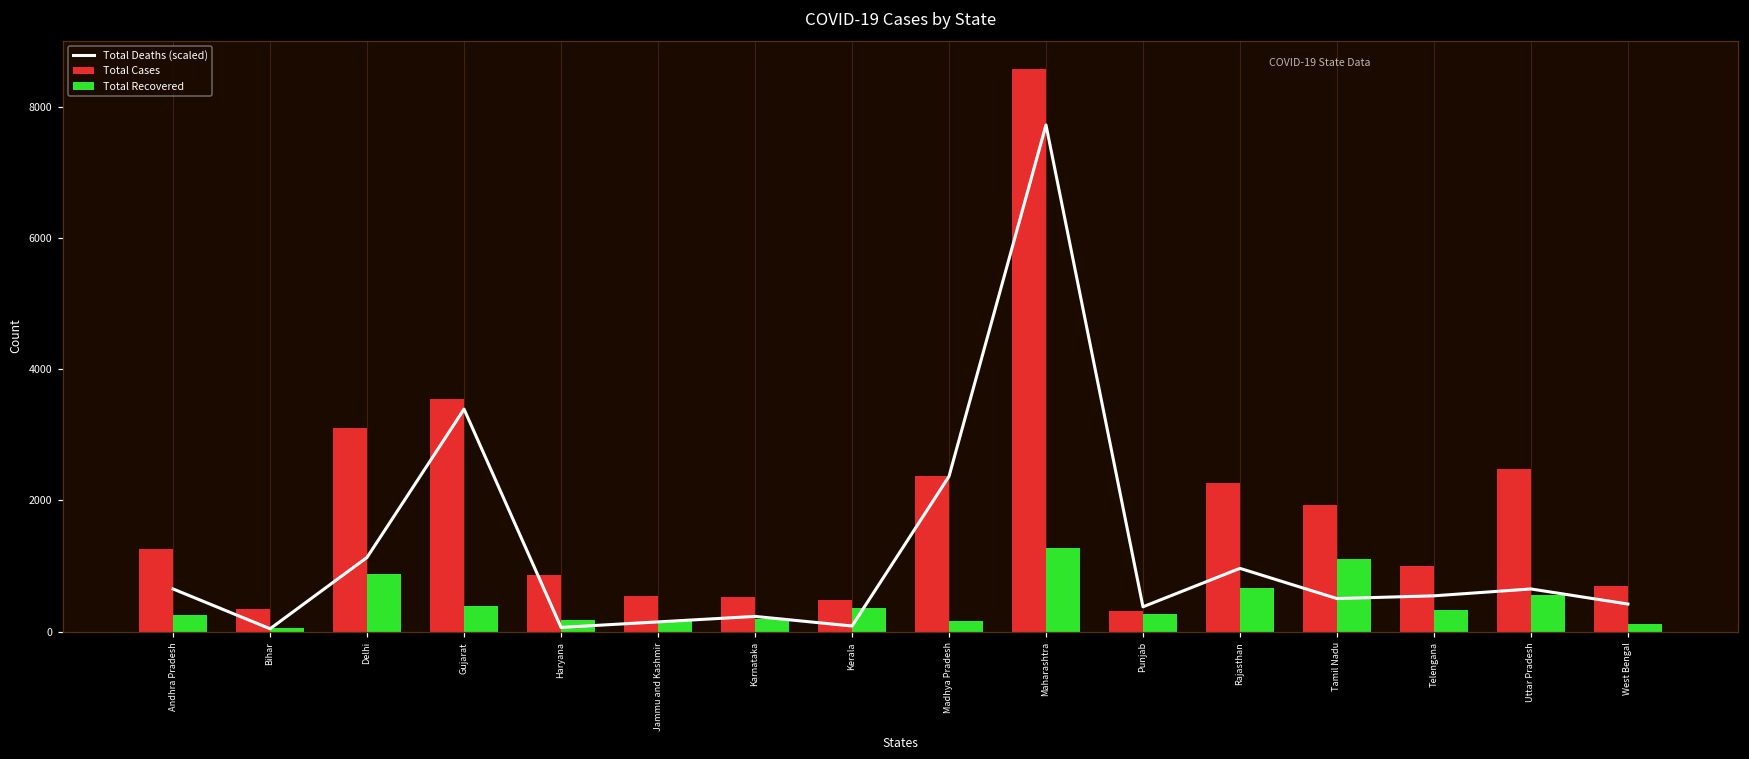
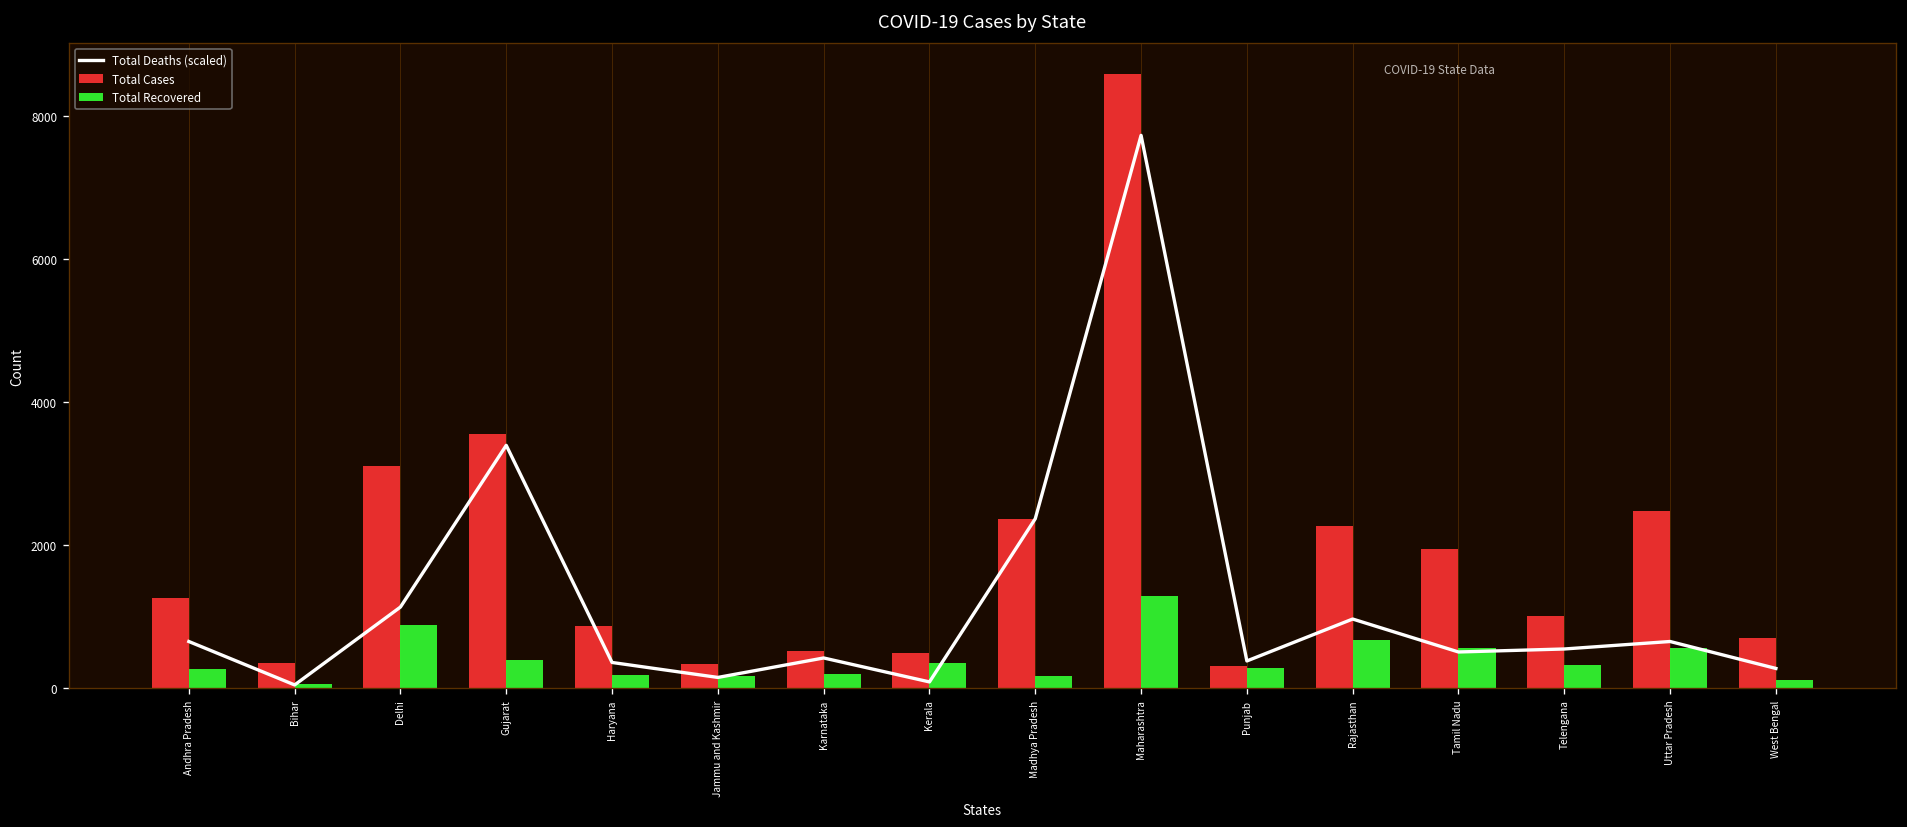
Total Deaths (scaled), Haryana: 100 -> 400
Total Cases, Jammu and Kashmir: 500 -> 300
Total Deaths (scaled), Karnataka: 200 -> 400
Total Recovered, Tamil Nadu: 1100 -> 600
Total Deaths (scaled), West Bengal: 400 -> 300
